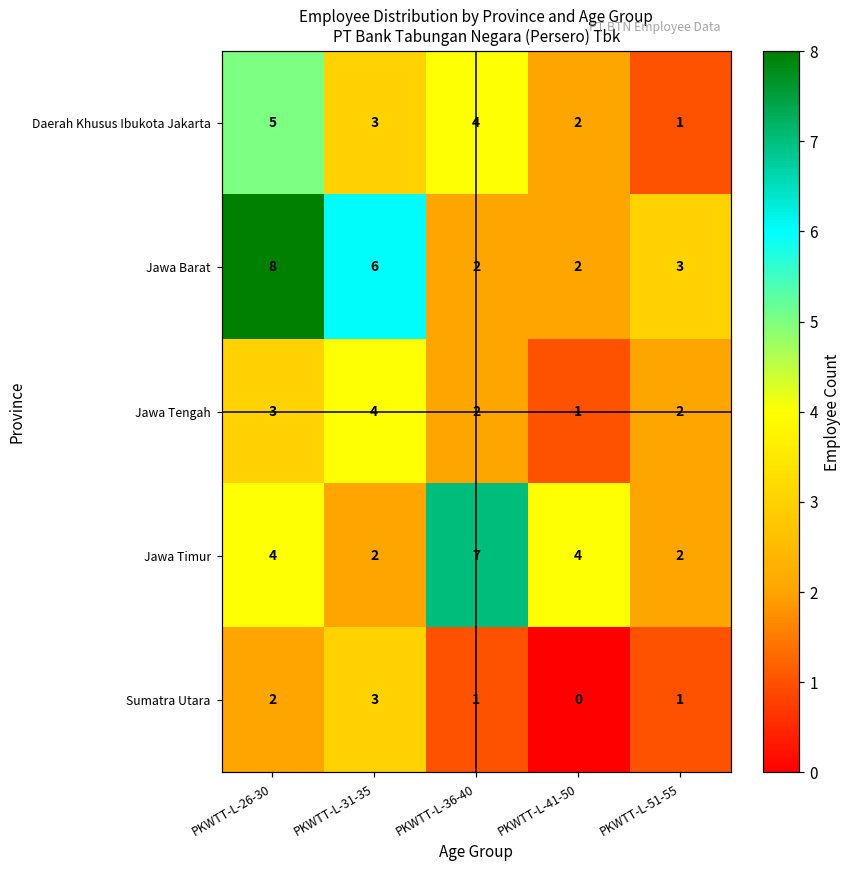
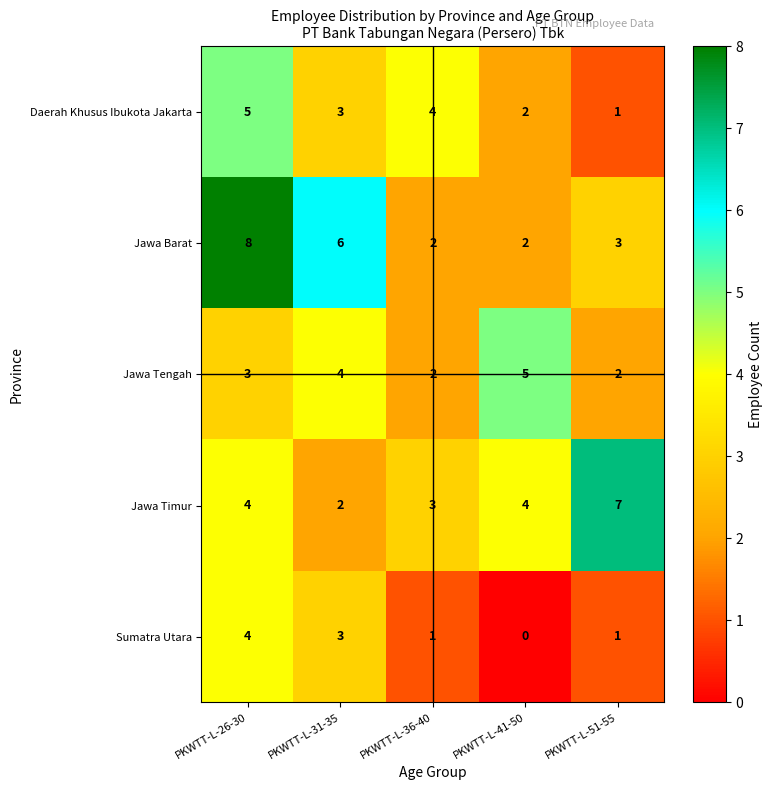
Jawa Tengah, PKWTT-L-41-50: 1 -> 5
Jawa Timur, PKWTT-L-36-40: 7 -> 3
Jawa Timur, PKWTT-L-51-55: 2 -> 7
Sumatra Utara, PKWTT-L-26-30: 2 -> 4
